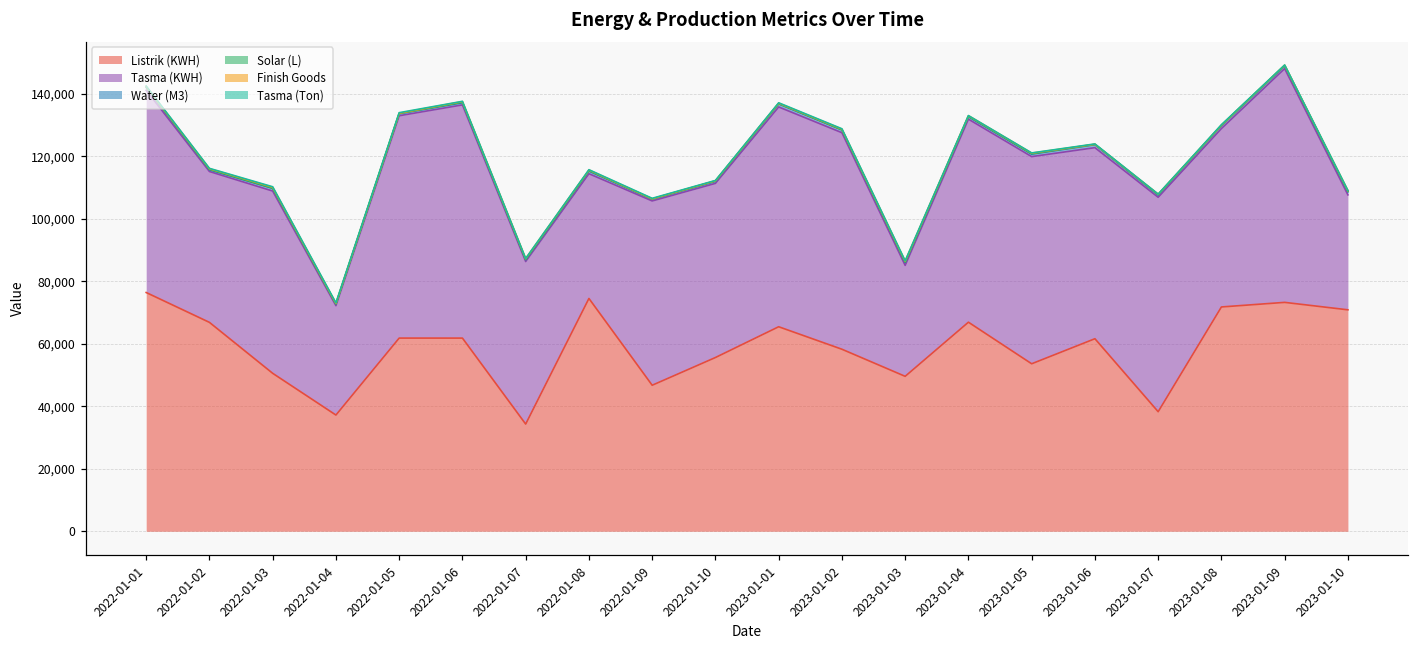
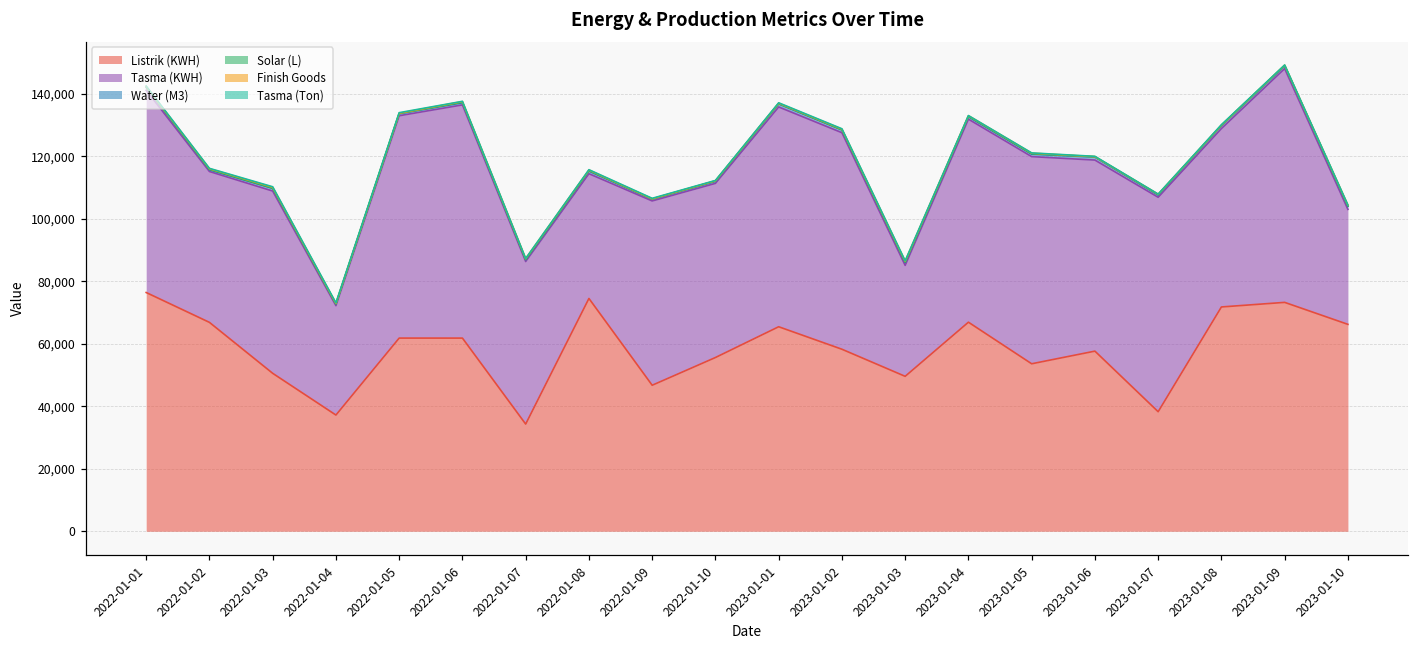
Listrik (KWH), 2023-01-06: 62,000 -> 58,000
Listrik (KWH), 2023-01-10: 71,000 -> 66,000
